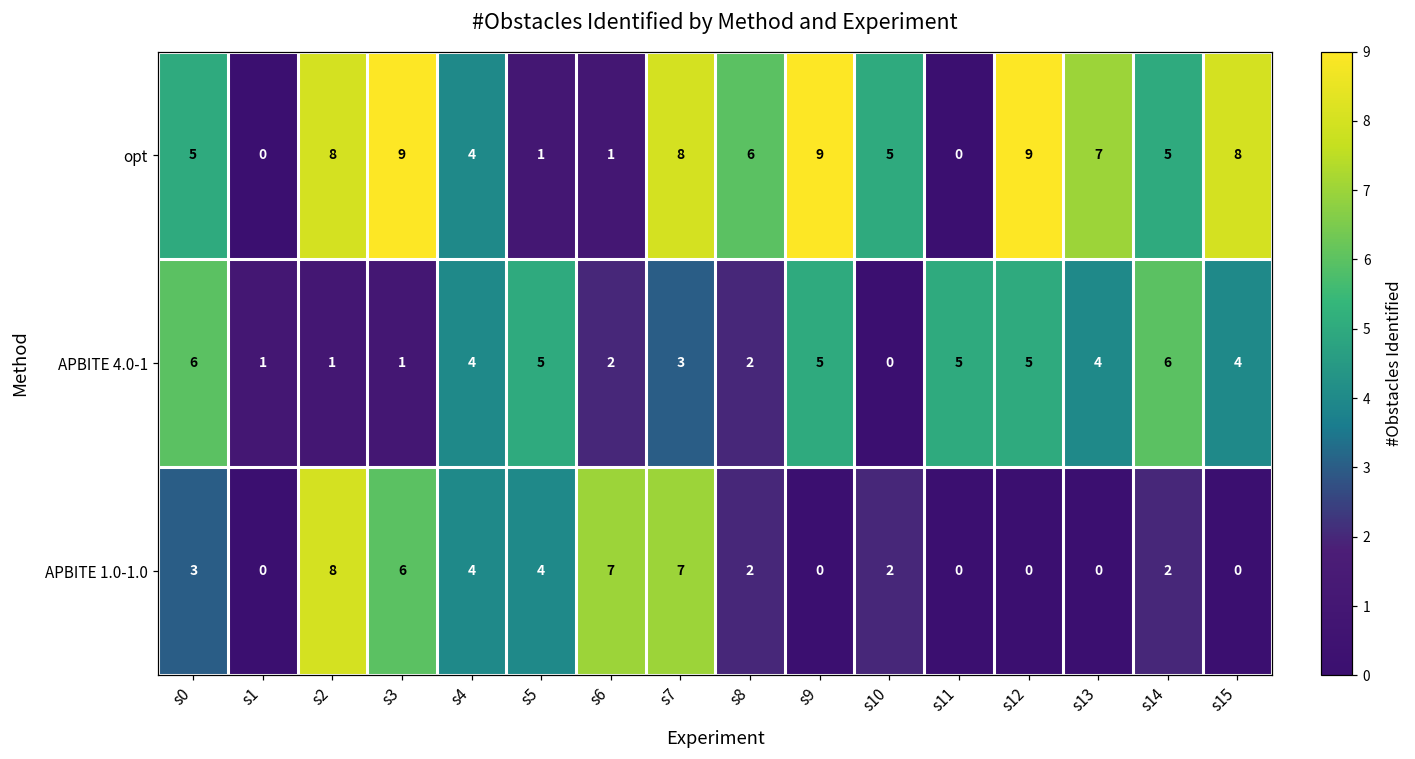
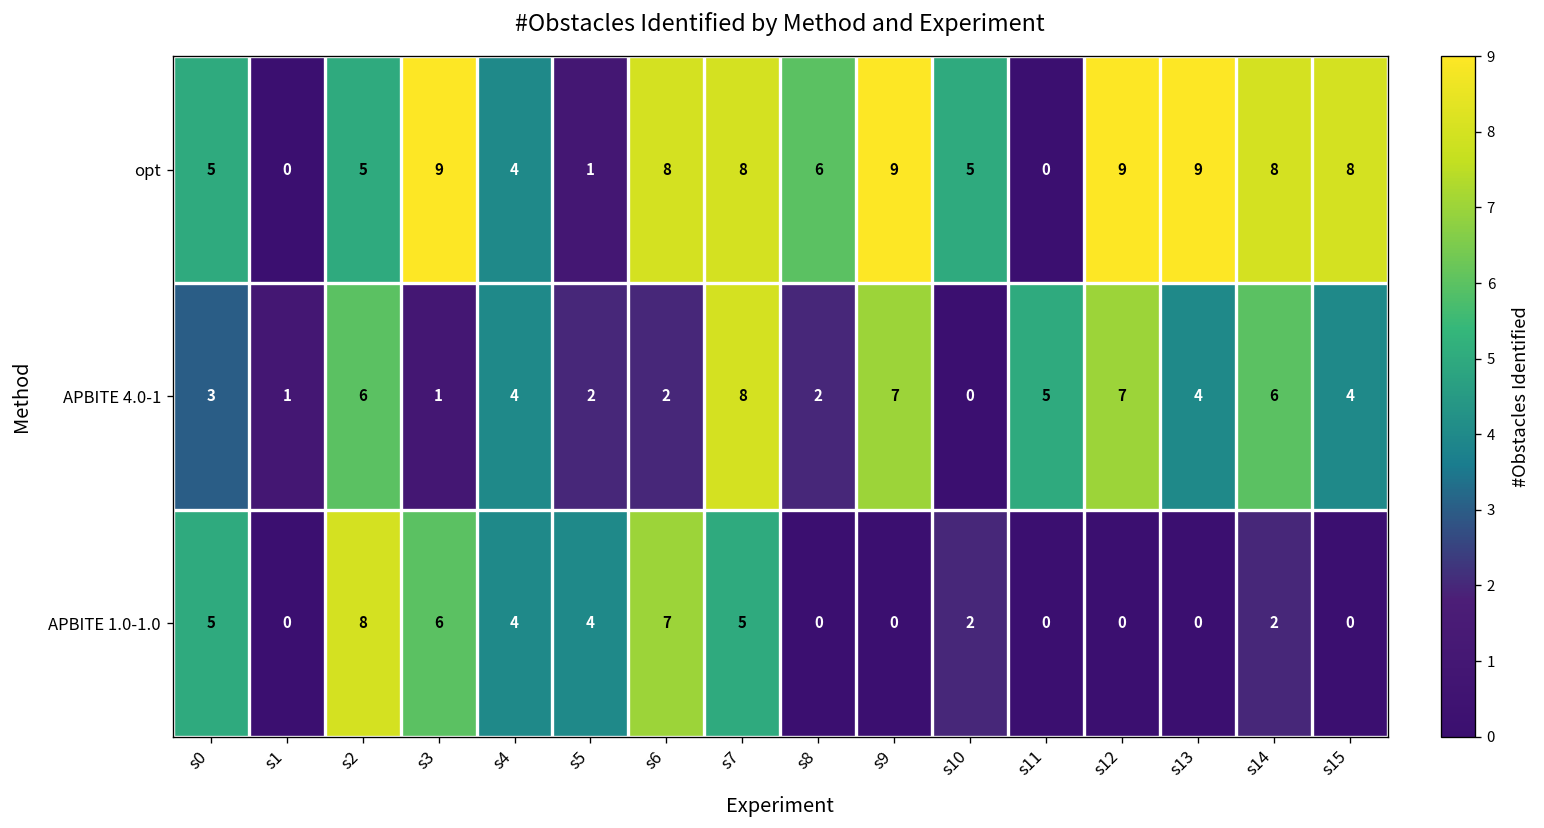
opt, s2: 8 -> 5
opt, s6: 1 -> 8
opt, s13: 7 -> 9
opt, s14: 5 -> 8
APBITE 4.0-1, s0: 6 -> 3
APBITE 4.0-1, s2: 1 -> 6
APBITE 4.0-1, s5: 5 -> 2
APBITE 4.0-1, s7: 3 -> 8
APBITE 4.0-1, s9: 5 -> 7
APBITE 4.0-1, s12: 5 -> 7
APBITE 1.0-1.0, s0: 3 -> 5
APBITE 1.0-1.0, s7: 7 -> 5
APBITE 1.0-1.0, s8: 2 -> 0
